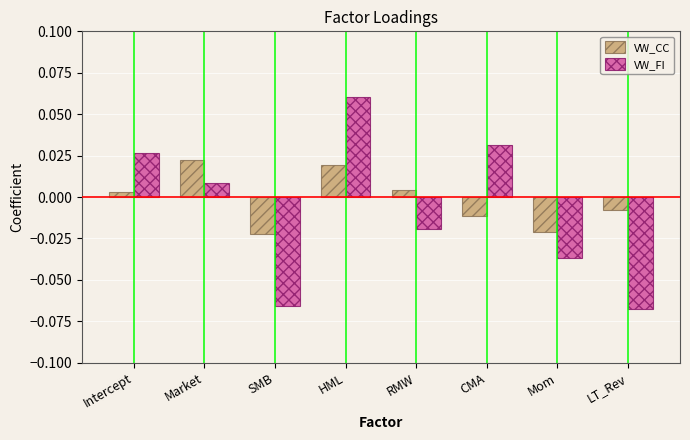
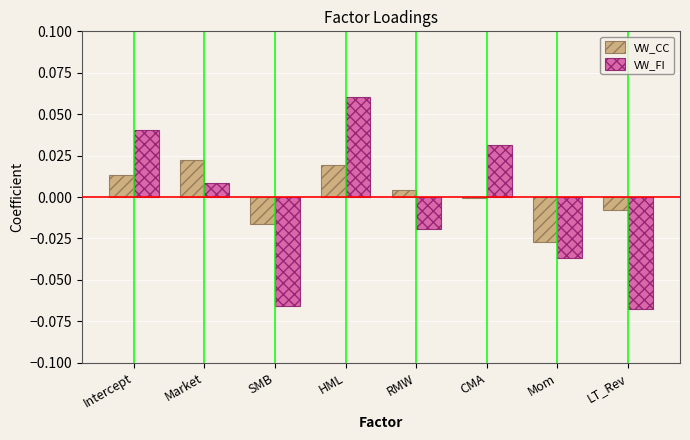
VW_CC, Intercept: 0.003 -> 0.013
VW_FI, Intercept: 0.026 -> 0.041
VW_CC, SMB: -0.022 -> -0.016
VW_CC, CMA: -0.012 -> -0.001
VW_CC, Mom: -0.021 -> -0.027
